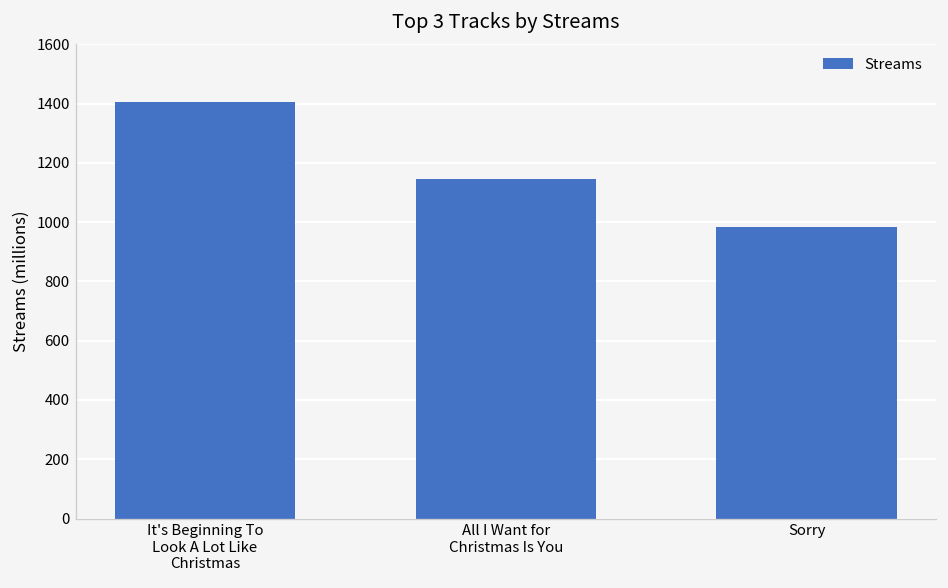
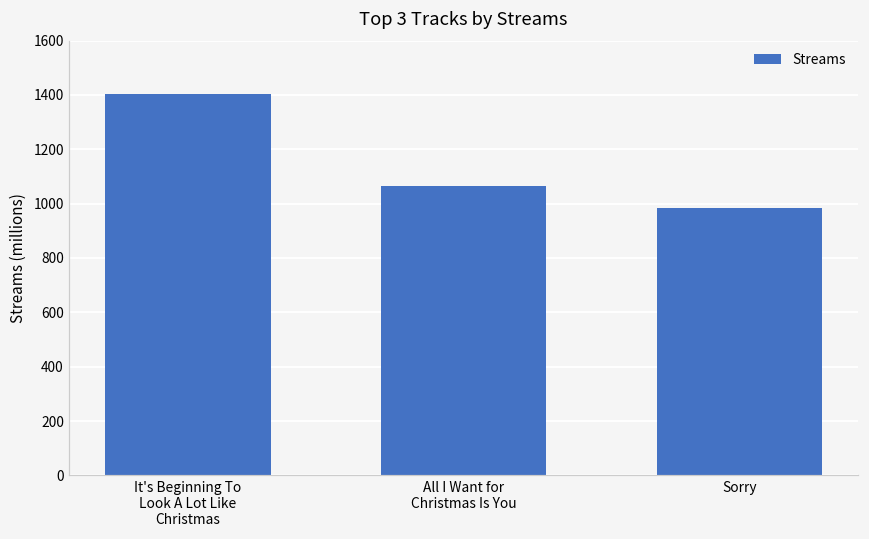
All I Want for Christmas Is You: 1150 -> 1070
